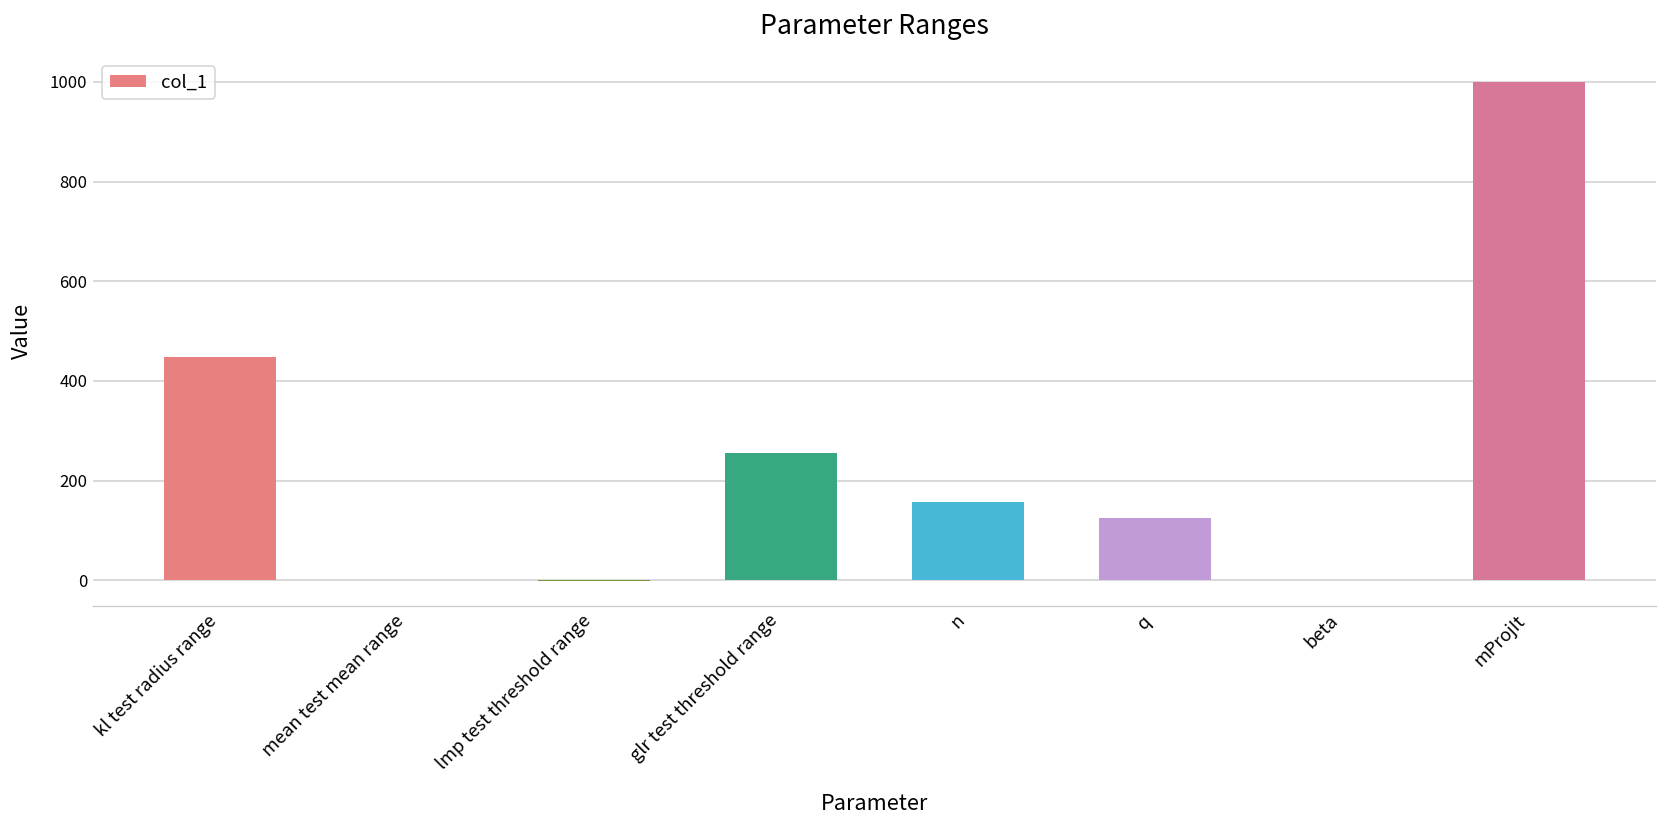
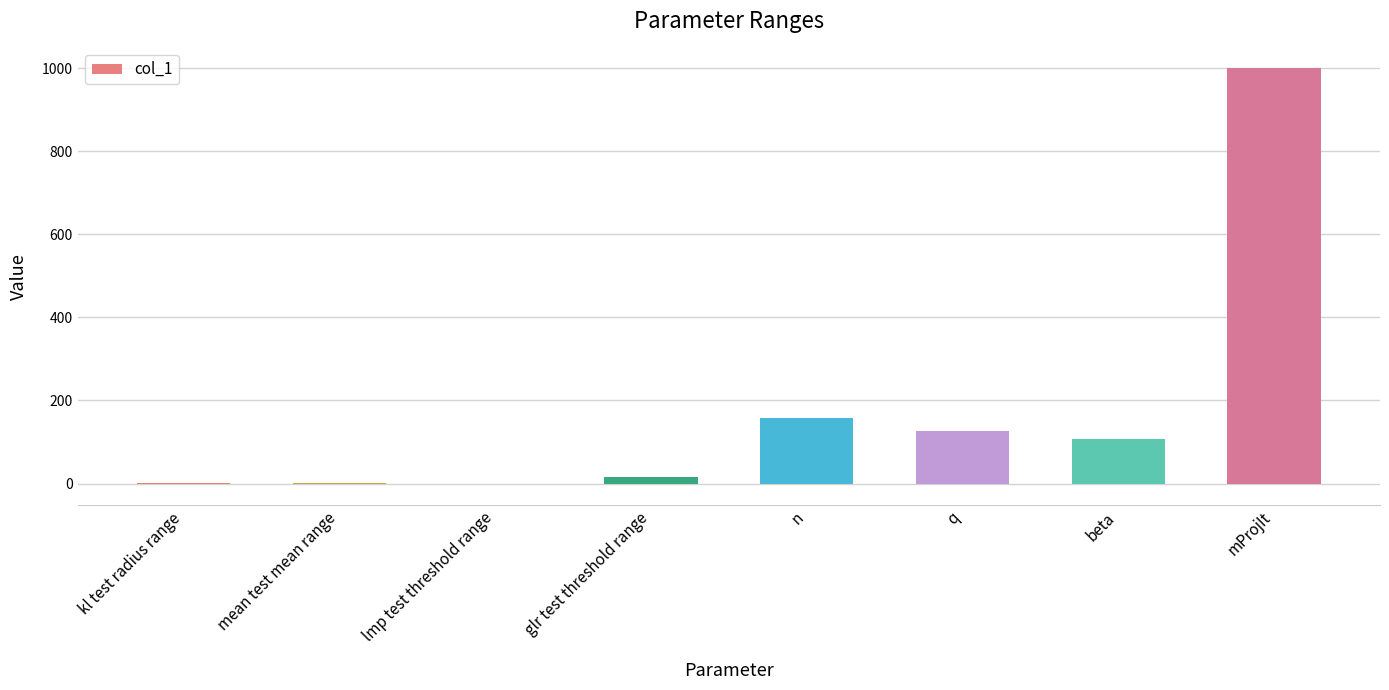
kl test radius range: 450 -> 0
glr test threshold range: 250 -> 20
beta: 0 -> 110
